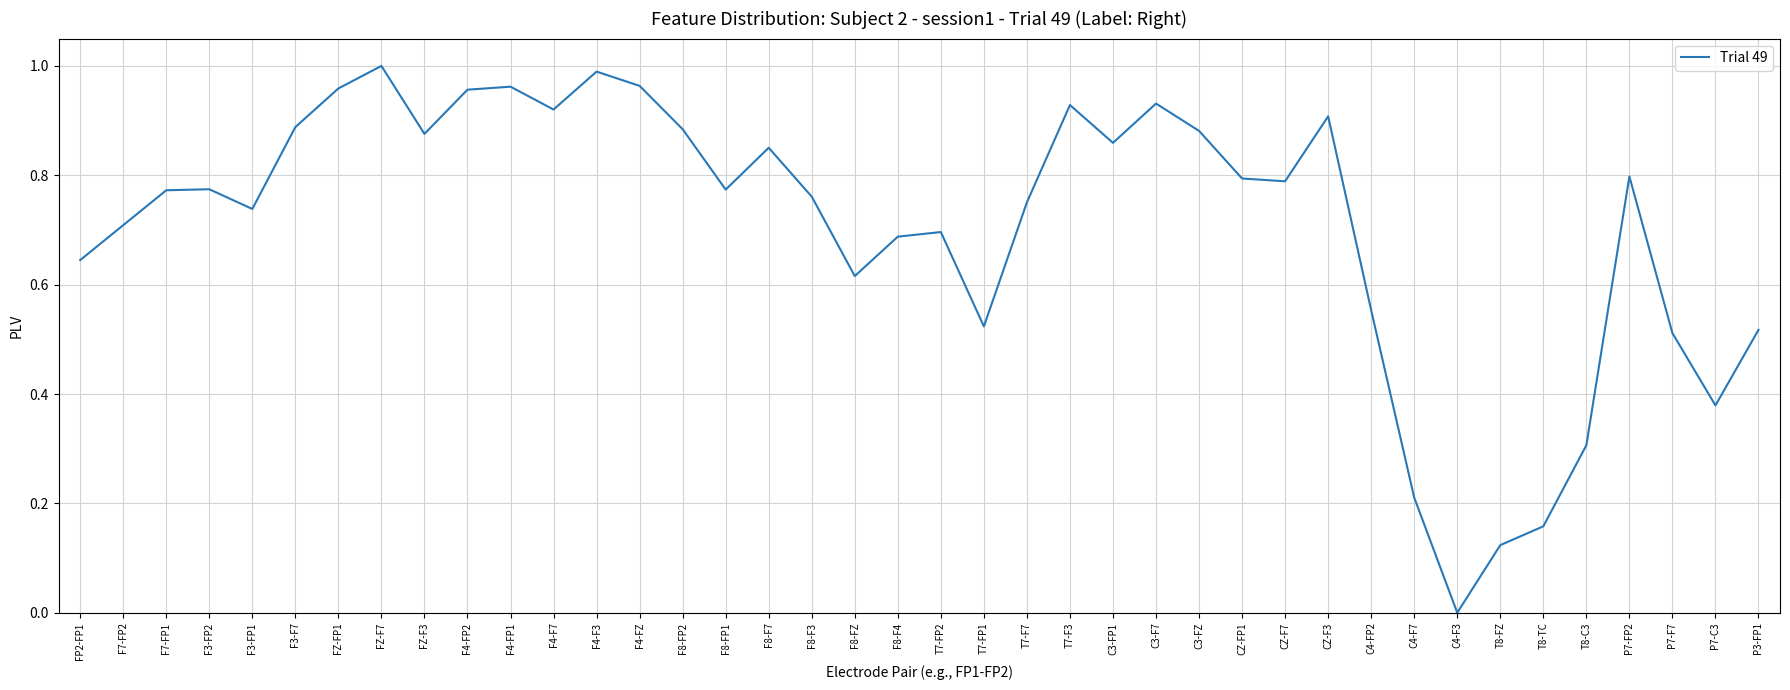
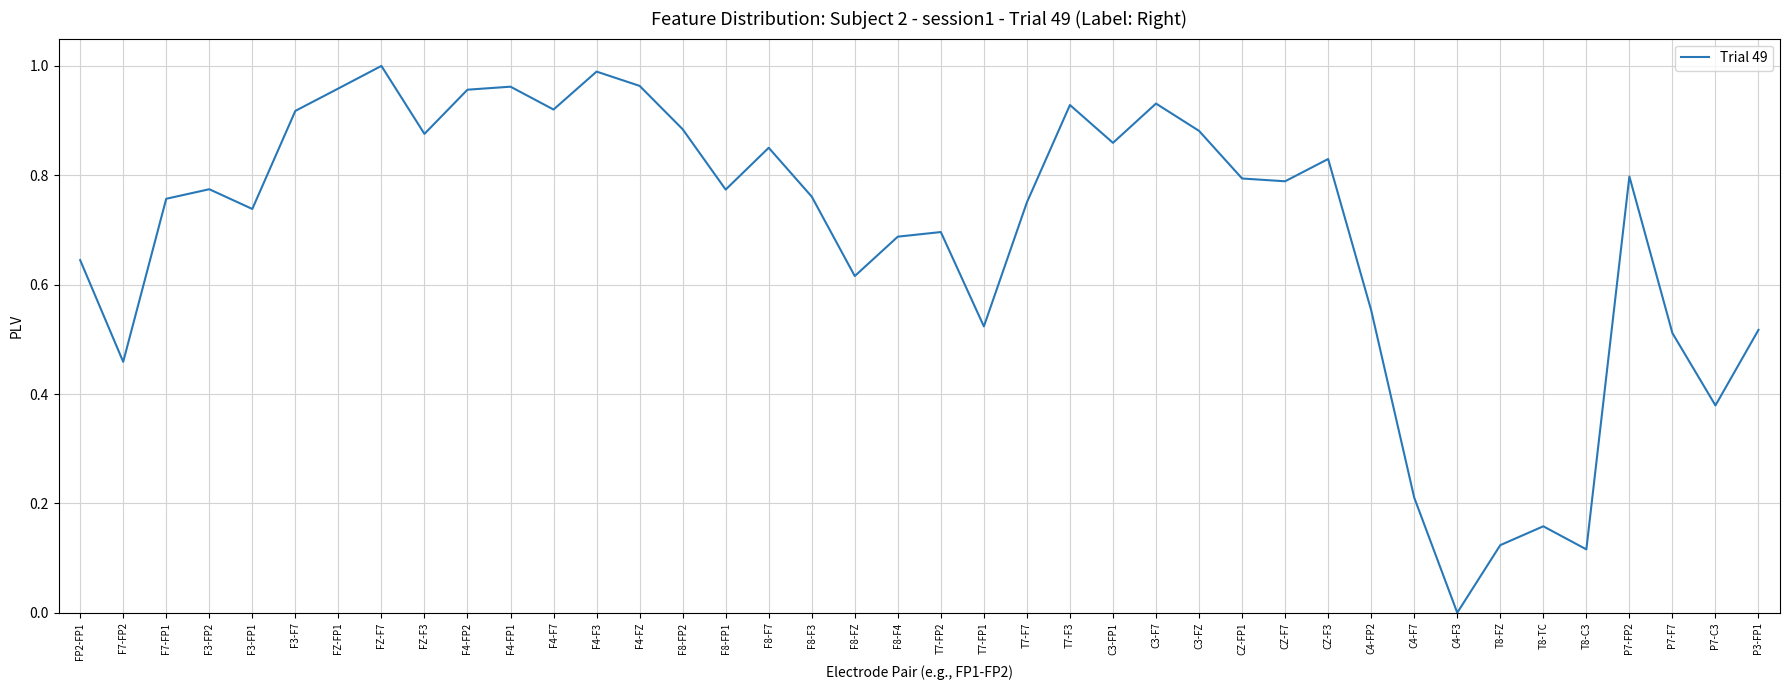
F7-FP2: 0.71 -> 0.46
F7-FP1: 0.77 -> 0.76
F3-F7: 0.89 -> 0.92
CZ-F3: 0.91 -> 0.83
T8-C3: 0.31 -> 0.12
